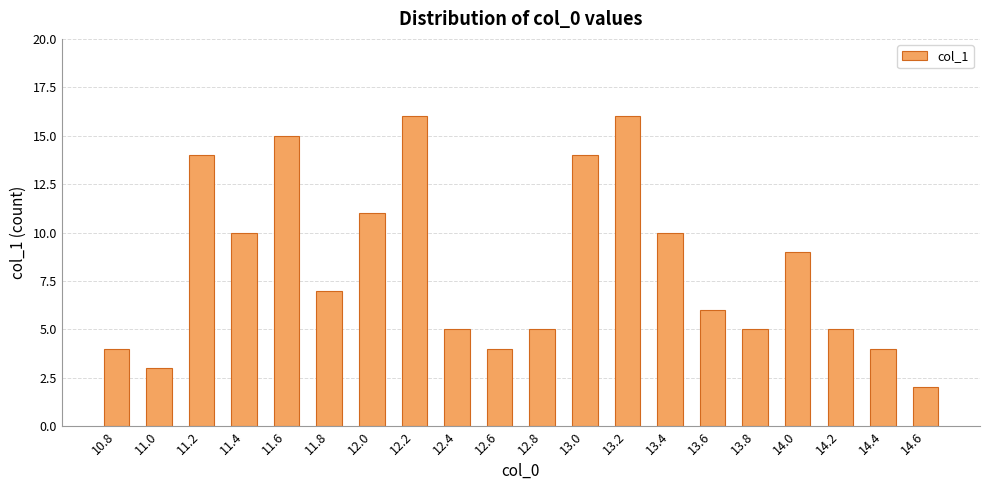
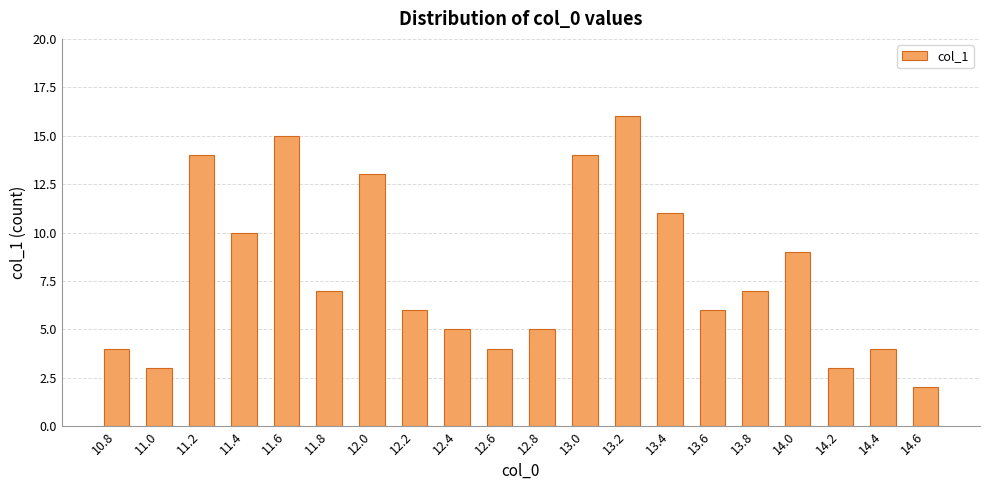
12.0: 11 -> 13
12.2: 16 -> 6
13.4: 10 -> 11
13.8: 5 -> 7
14.2: 5 -> 3
